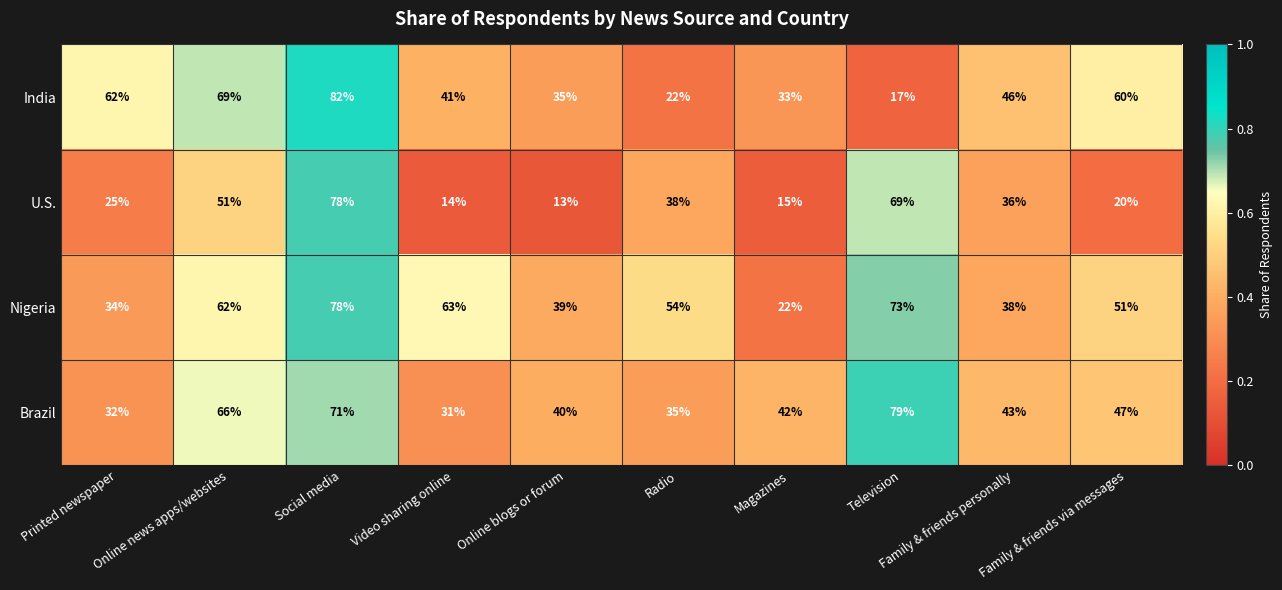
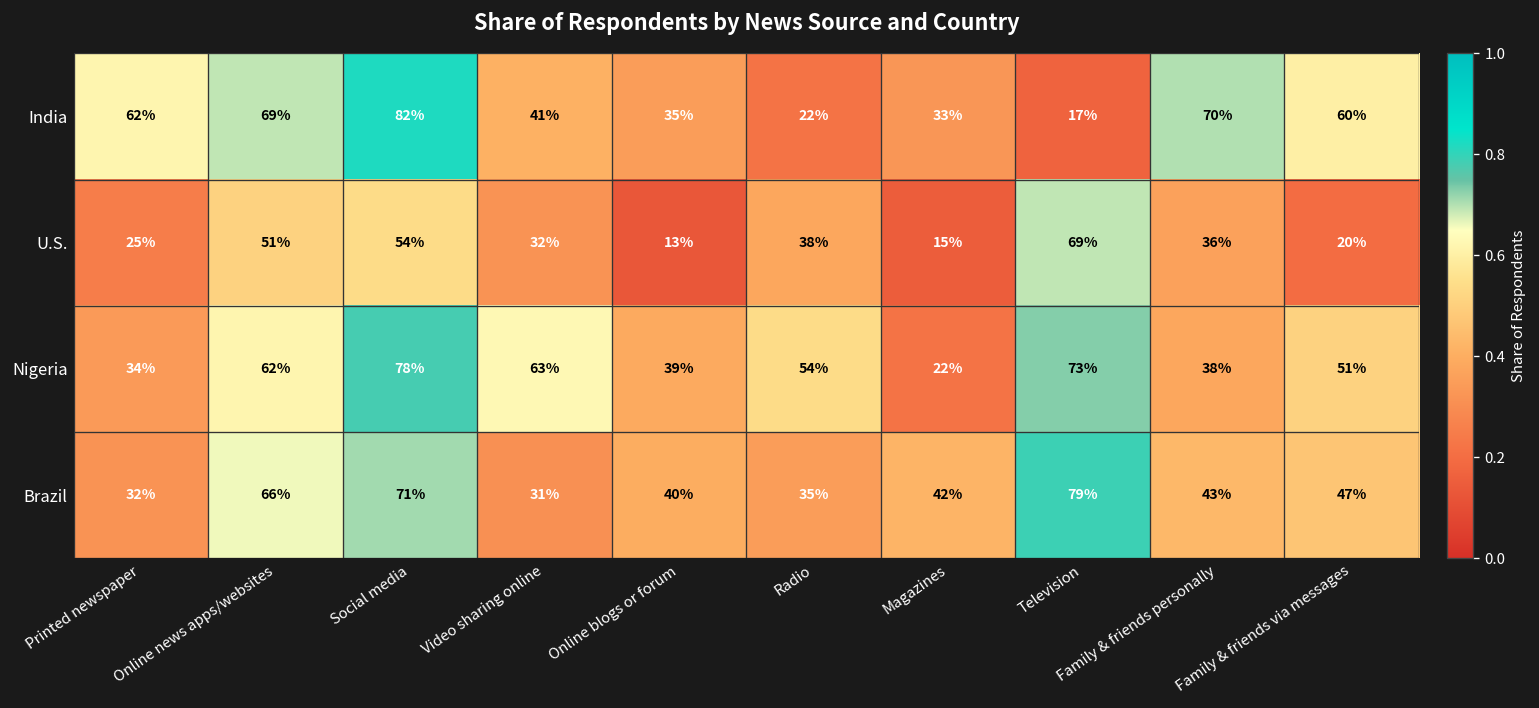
India, Family & friends personally: 46% -> 70%
U.S., Social media: 78% -> 54%
U.S., Video sharing online: 14% -> 32%
